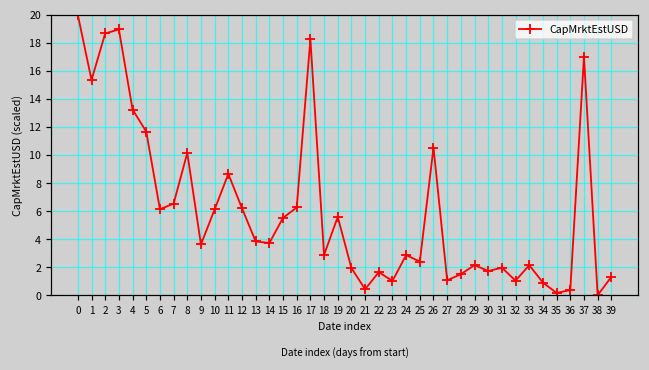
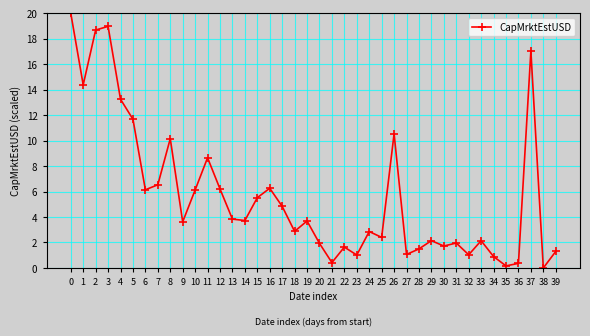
1: 15.4 -> 14.4
17: 18.3 -> 4.8
19: 5.6 -> 3.7
